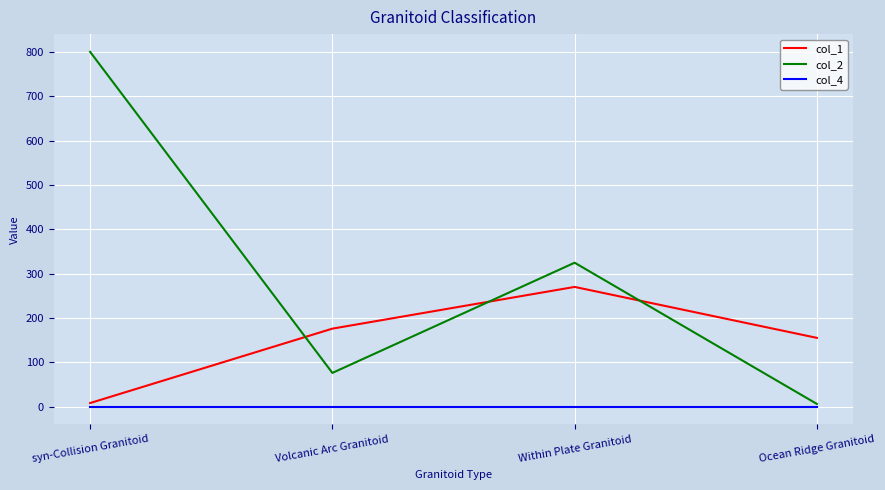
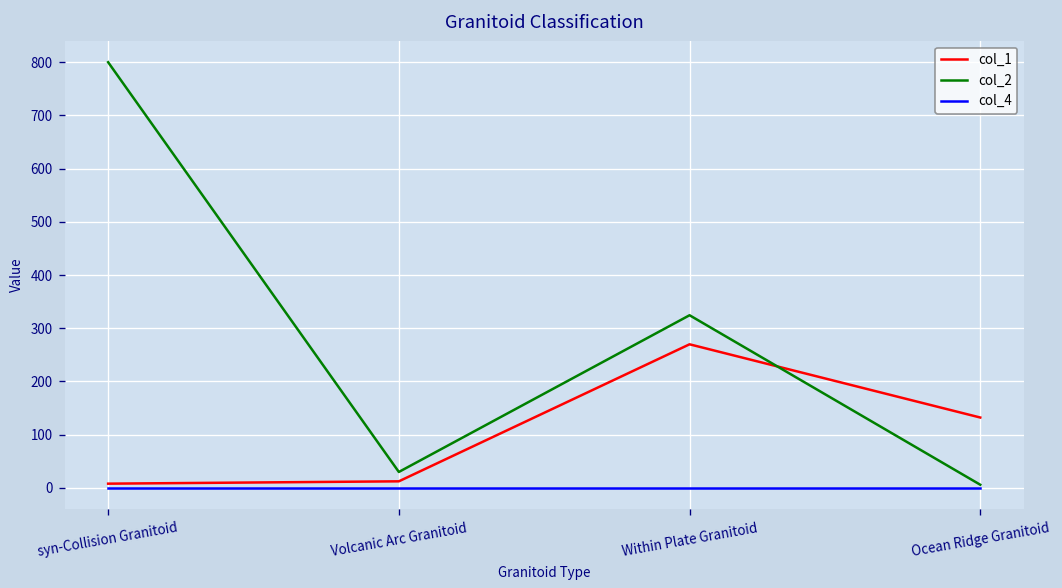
col_1, Volcanic Arc Granitoid: 180 -> 10
col_2, Volcanic Arc Granitoid: 80 -> 30
col_1, Ocean Ridge Granitoid: 160 -> 130
